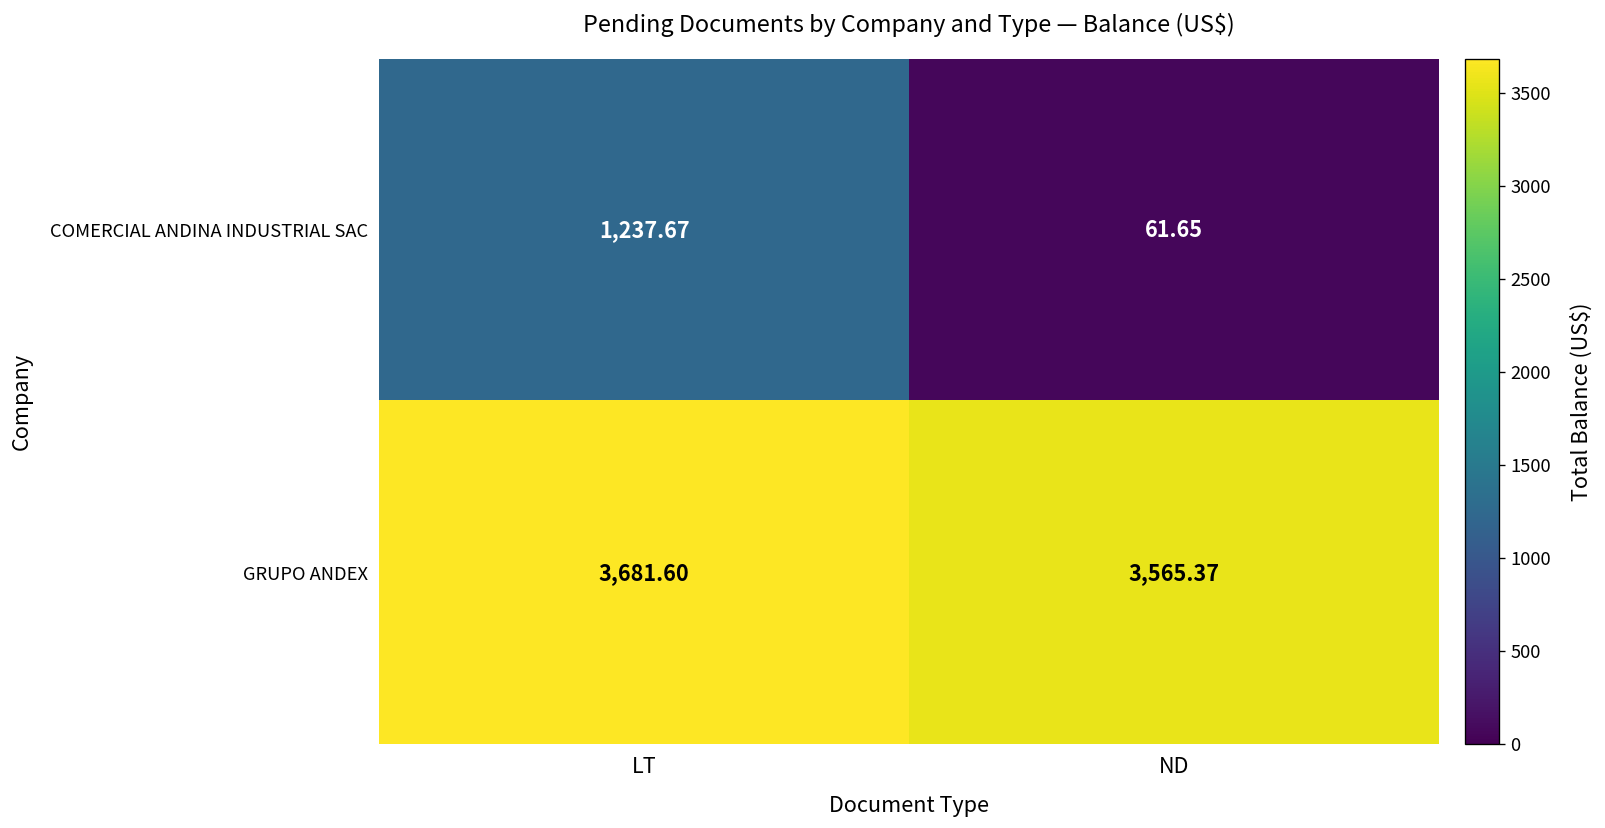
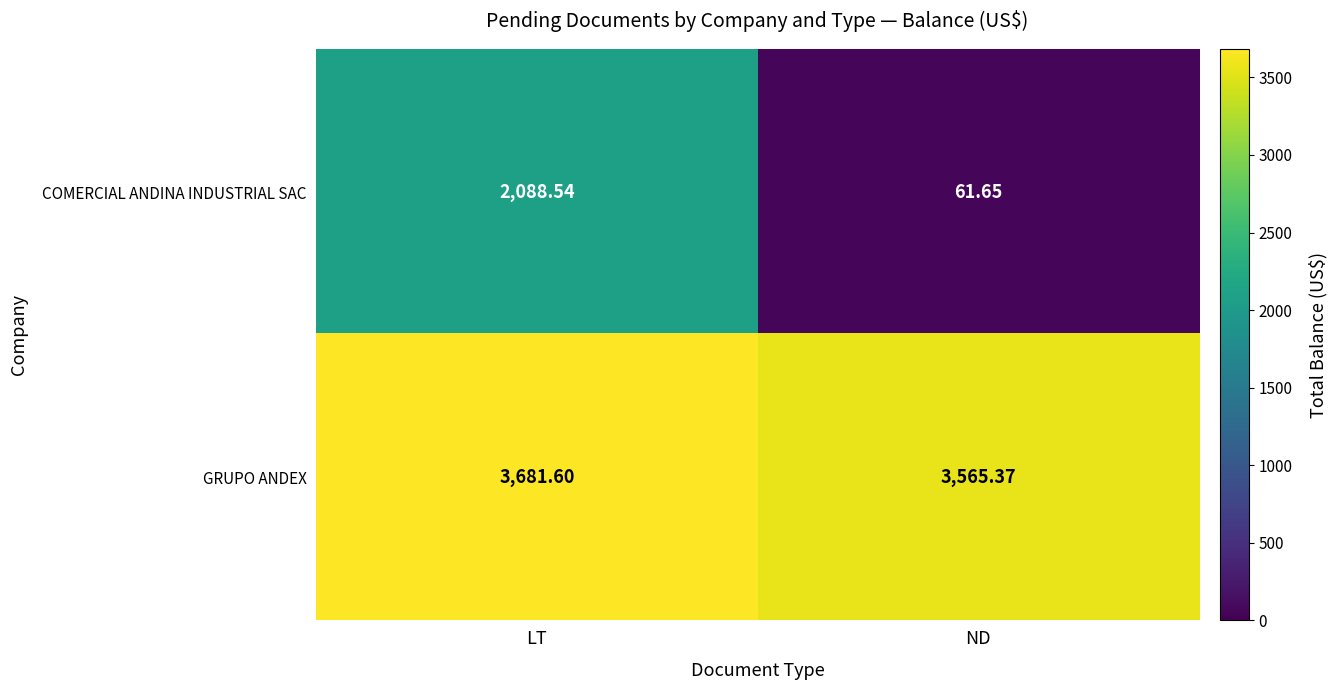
COMERCIAL ANDINA INDUSTRIAL SAC, LT: 1,237.67 -> 2,088.54
